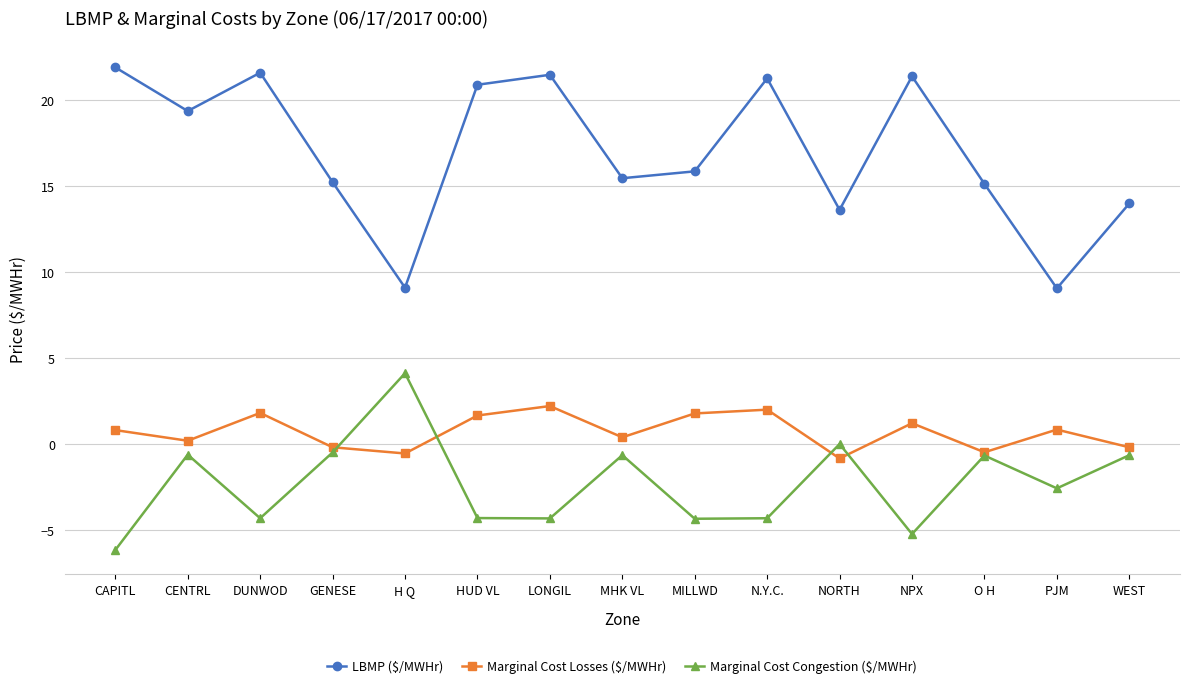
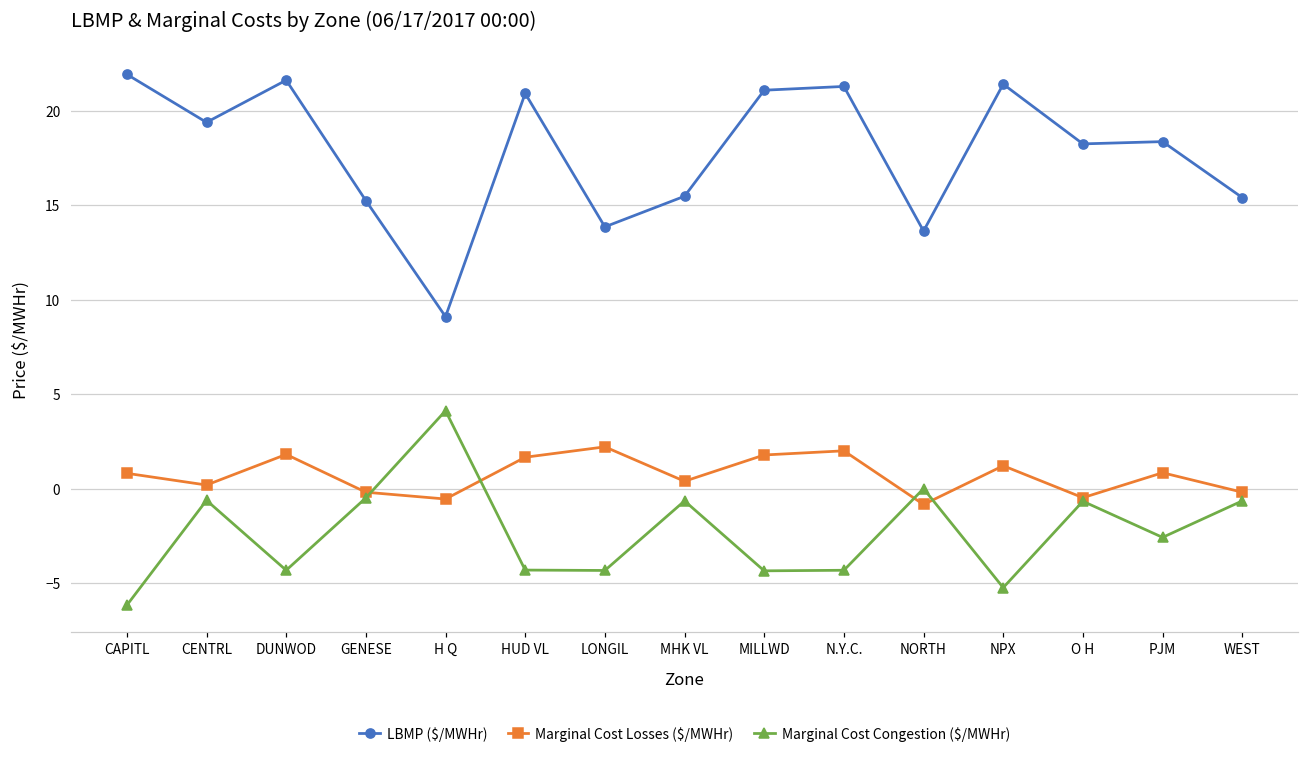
LBMP ($/MWHr), LONGIL: 21.5 -> 13.9
LBMP ($/MWHr), MILLWD: 15.9 -> 21.1
LBMP ($/MWHr), O H: 15.1 -> 18.2
LBMP ($/MWHr), PJM: 9.1 -> 18.4
LBMP ($/MWHr), WEST: 14.0 -> 15.4
